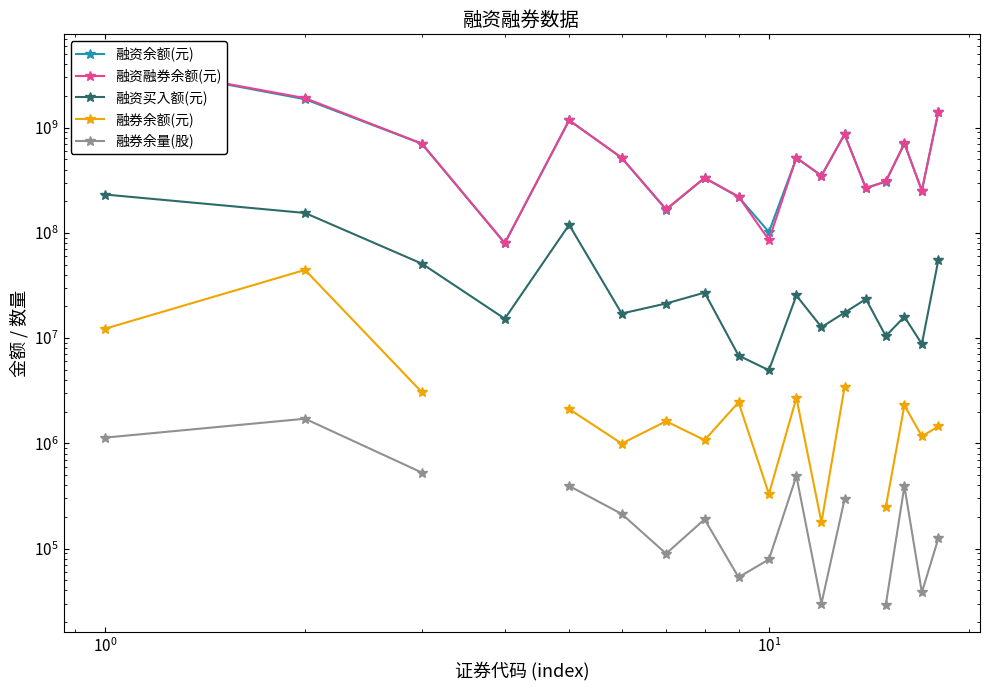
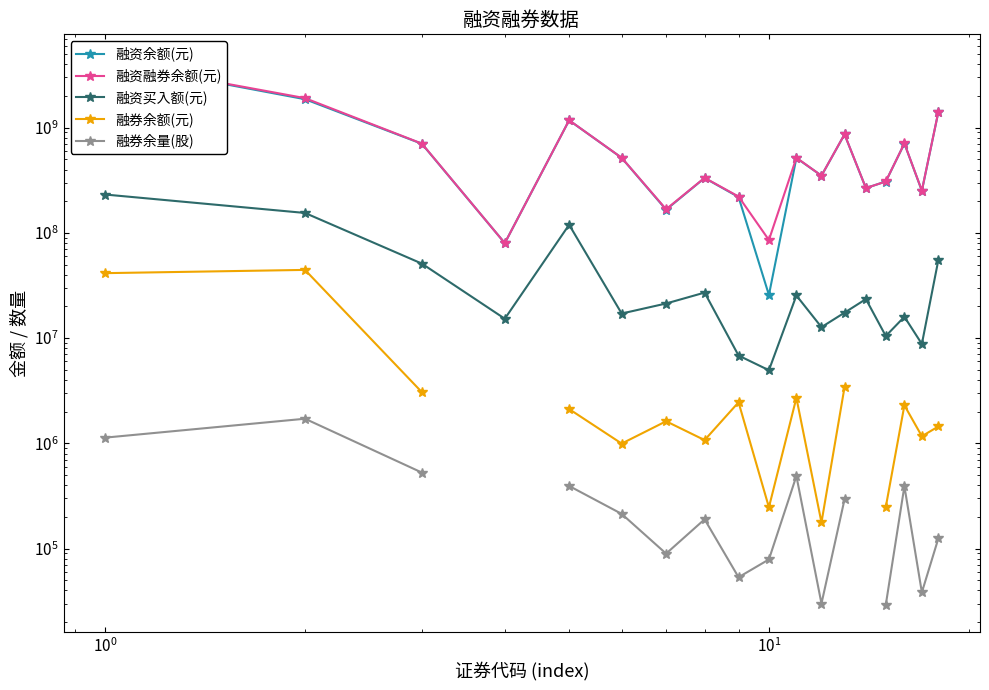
融券余额(元), 10^0: 12000000 -> 41000000
融资余额(元), 10^1: 100000000 -> 26000000
融券余额(元), 10^1: 330000 -> 250000
